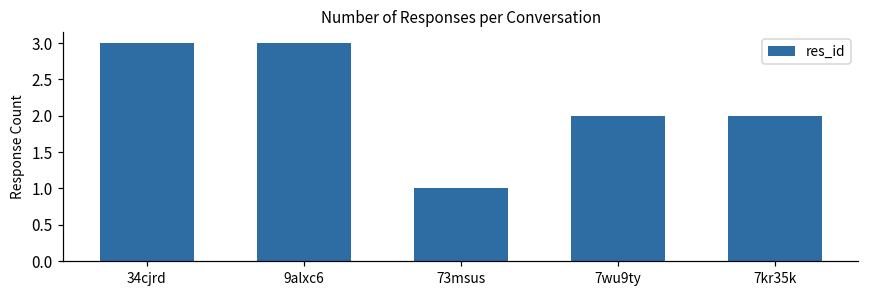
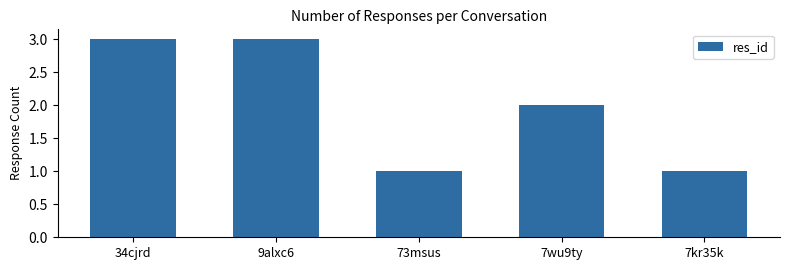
7kr35k: 2 -> 1
